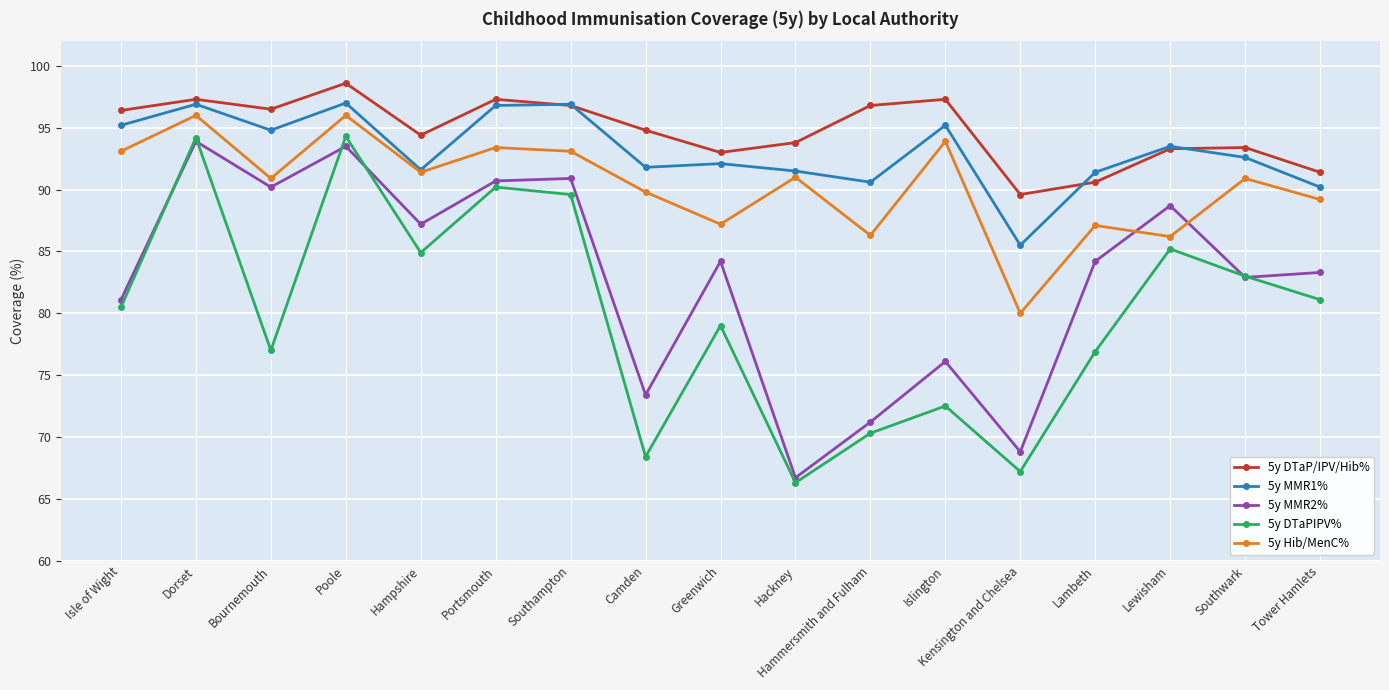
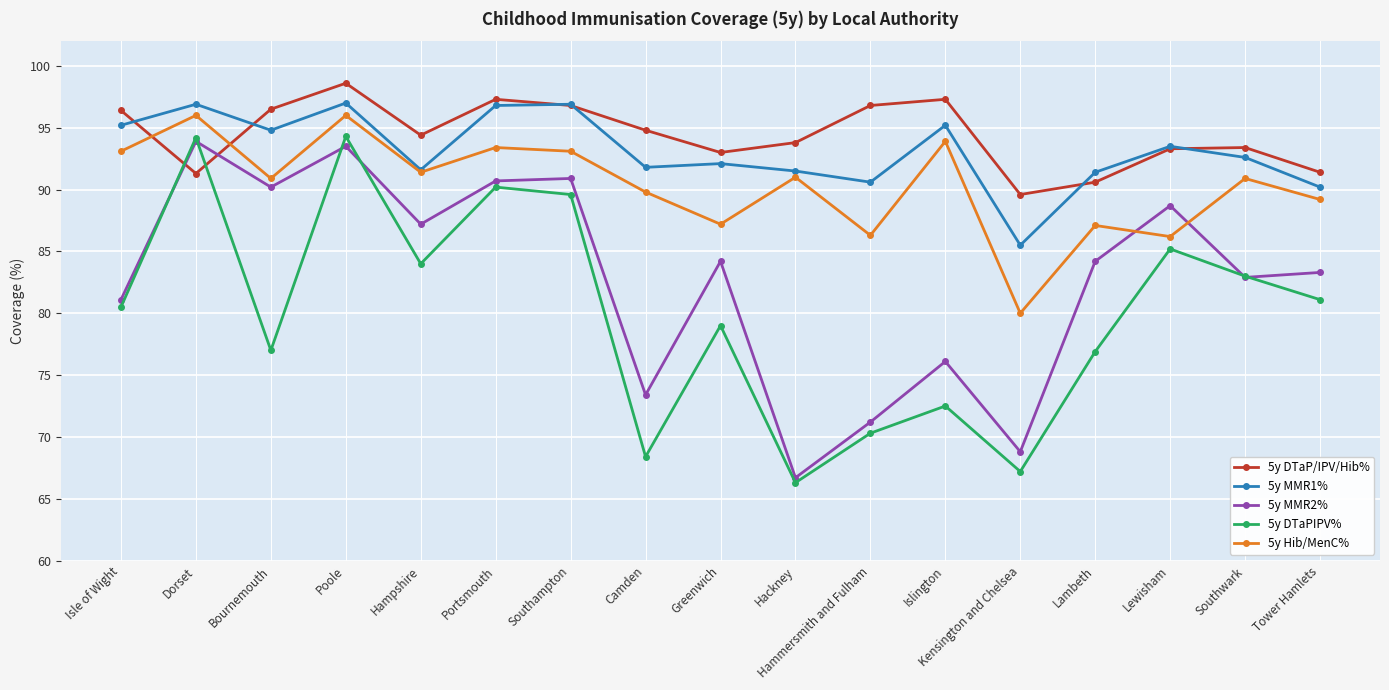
5y DTaP/IPV/Hib%, Dorset: 97.3 -> 91.3
5y DTaPIPV%, Hampshire: 84.9 -> 84.0
